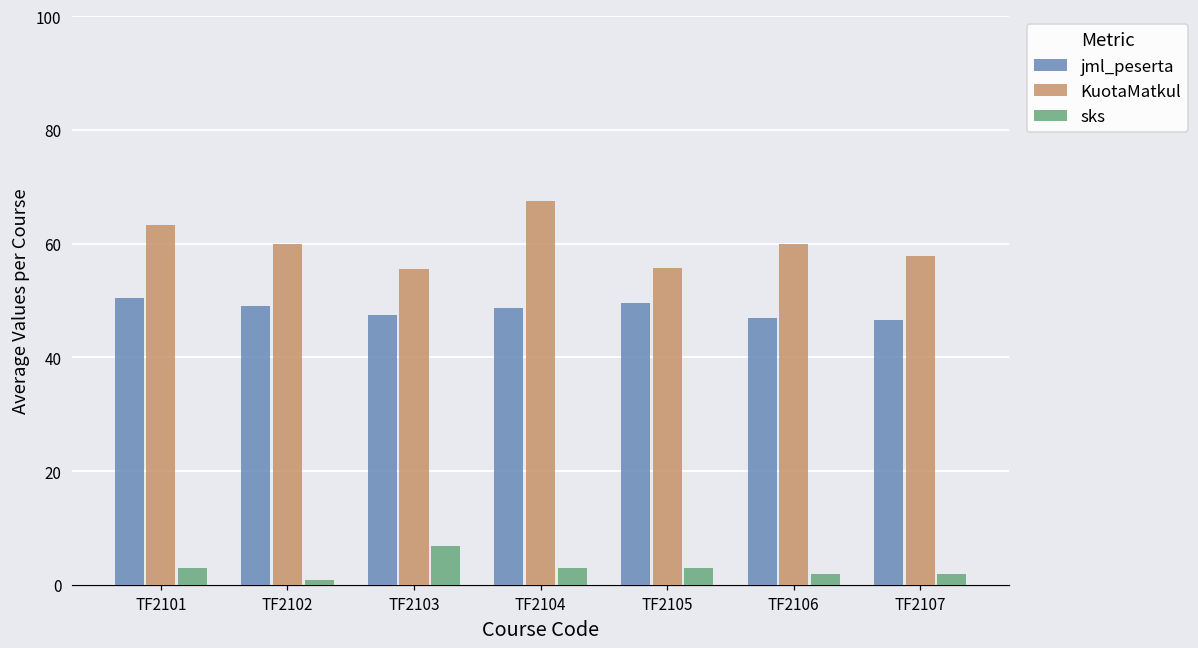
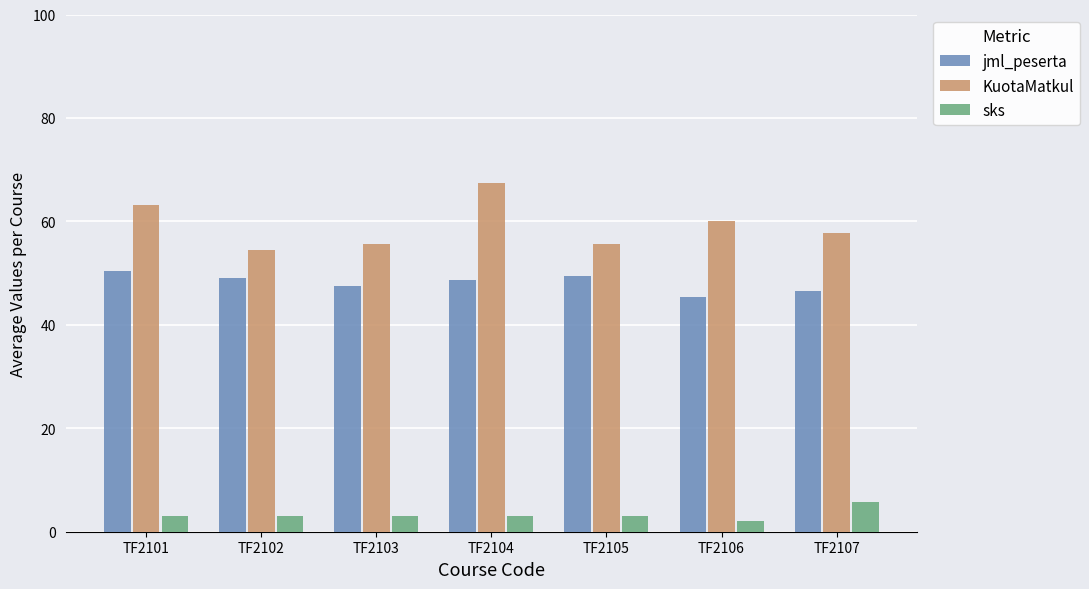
KuotaMatkul, TF2102: 60 -> 55
sks, TF2102: 1 -> 3
sks, TF2103: 7 -> 3
jml_peserta, TF2106: 47 -> 45
sks, TF2107: 2 -> 6
